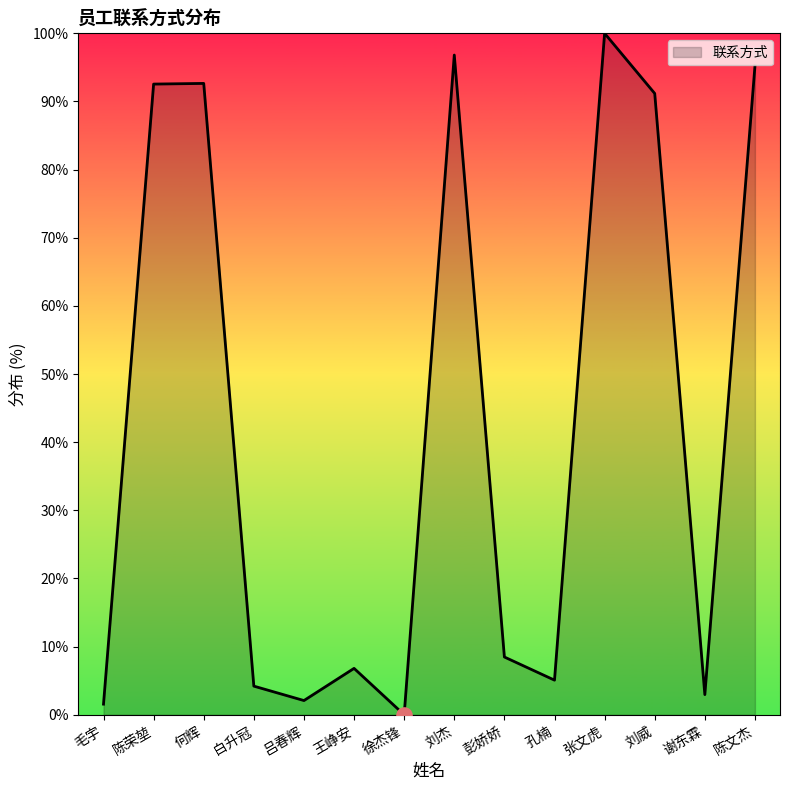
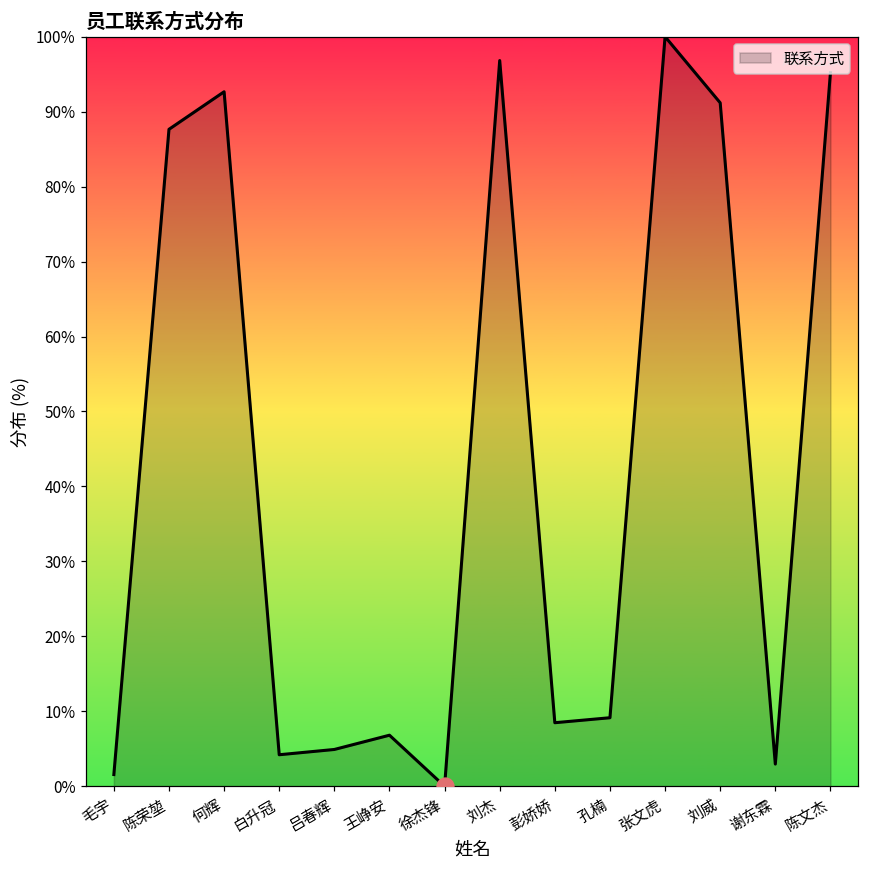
联系方式, 陈荣堃: 93% -> 88%
联系方式, 吕春辉: 2% -> 5%
联系方式, 孔楠: 5% -> 9%
